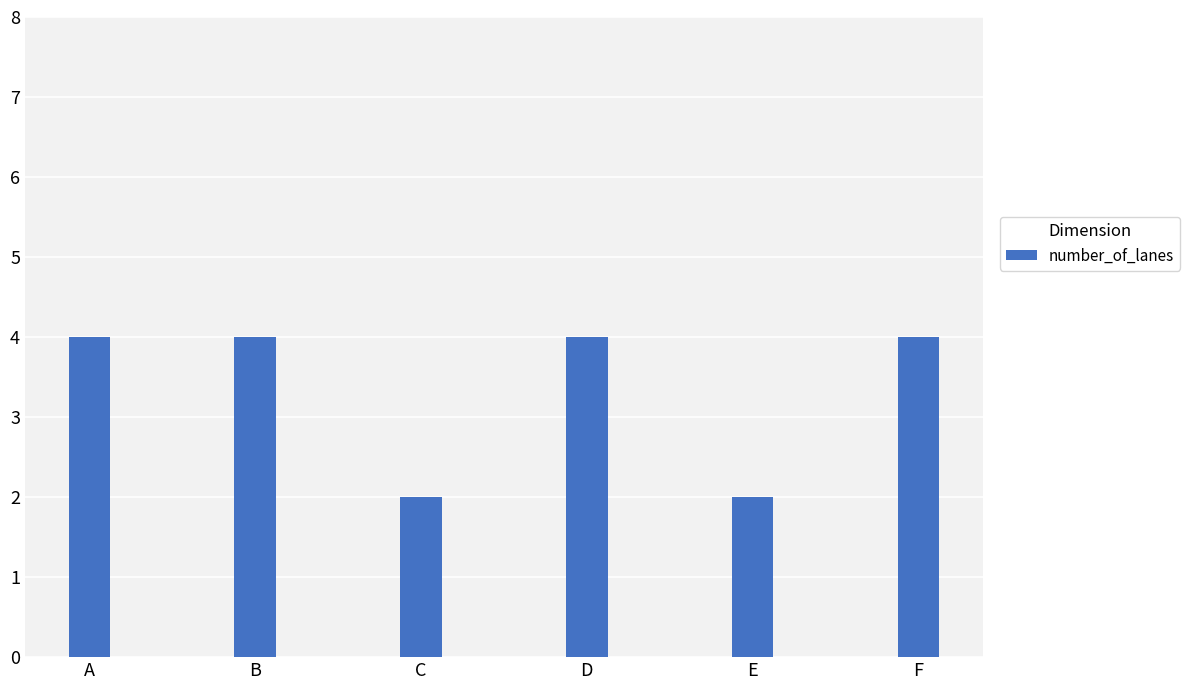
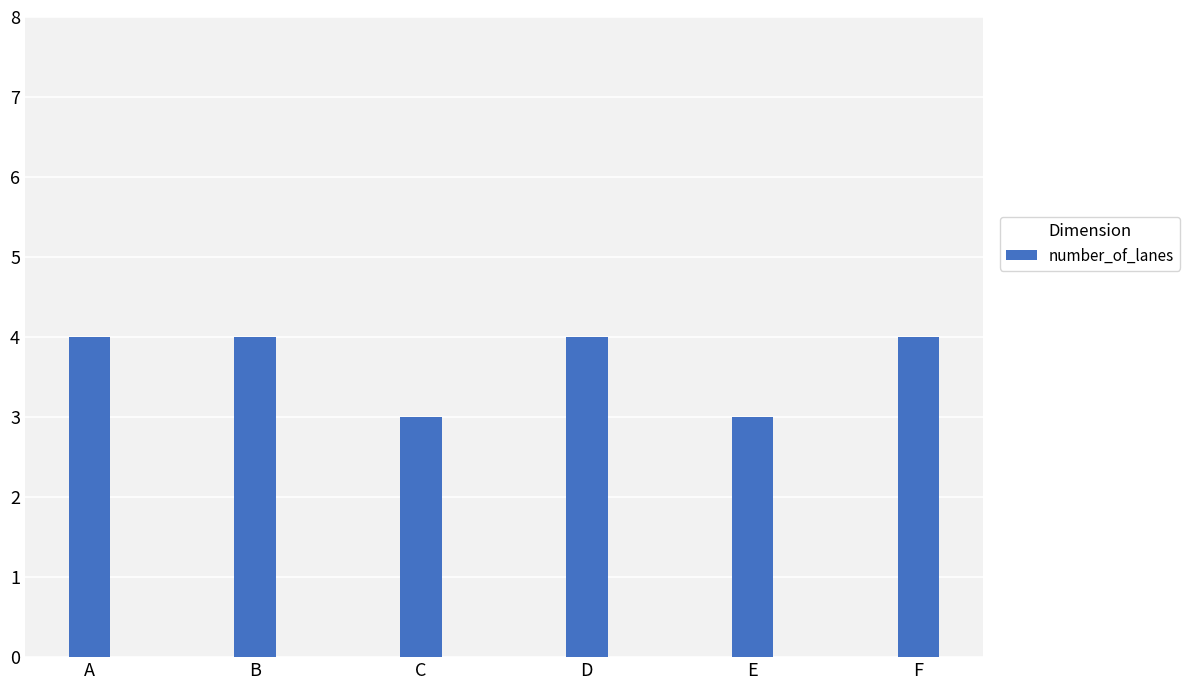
C: 2 -> 3
E: 2 -> 3
